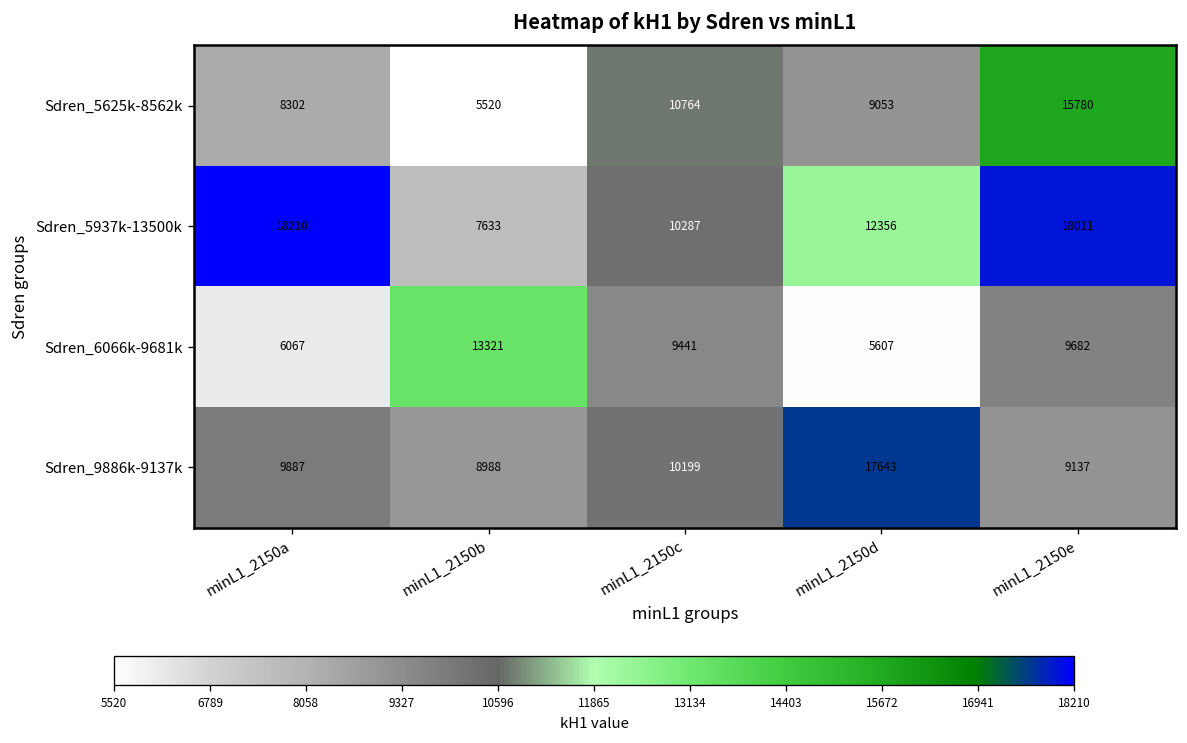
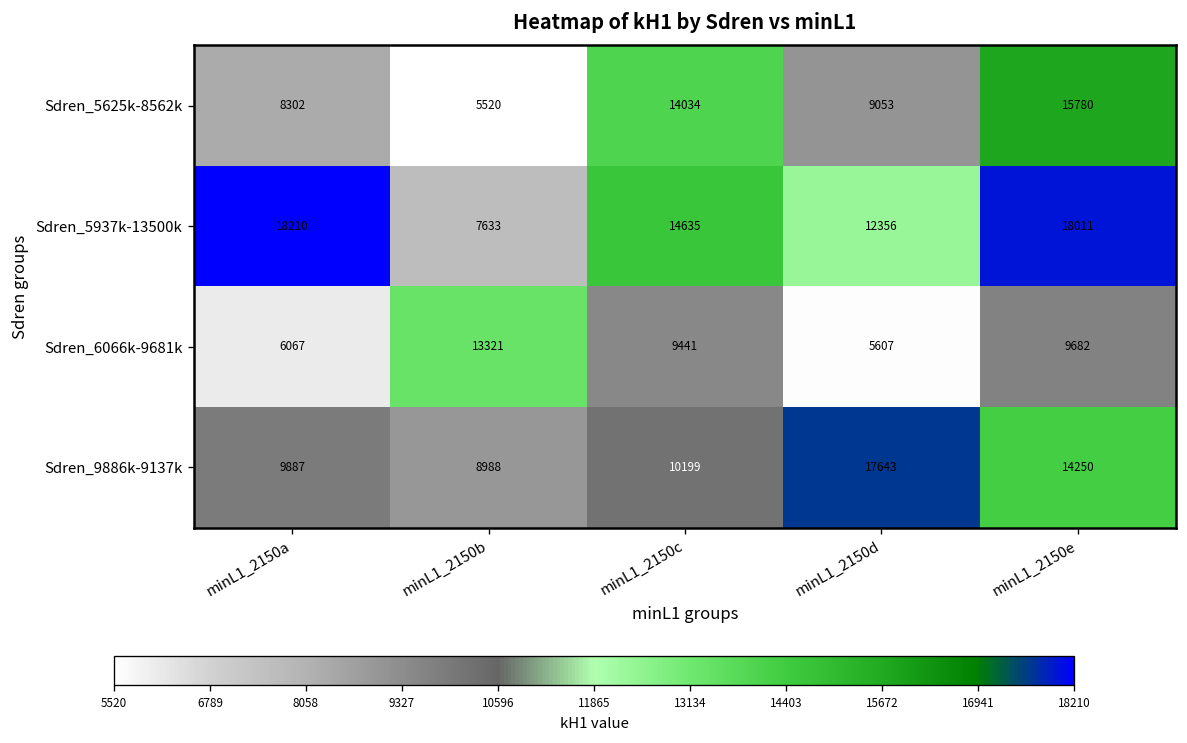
Sdren_5625k-8562k, minL1_2150c: 10764 -> 14034
Sdren_5937k-13500k, minL1_2150c: 10287 -> 14635
Sdren_9886k-9137k, minL1_2150e: 9137 -> 14250
